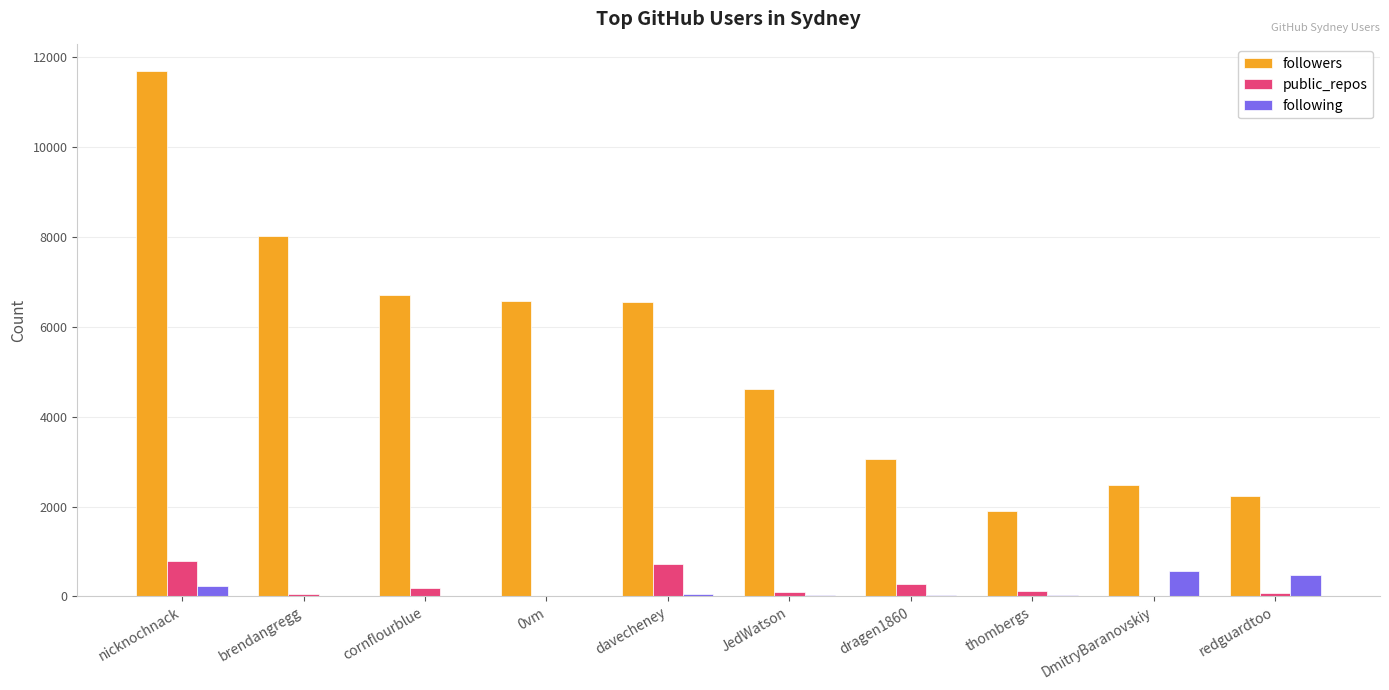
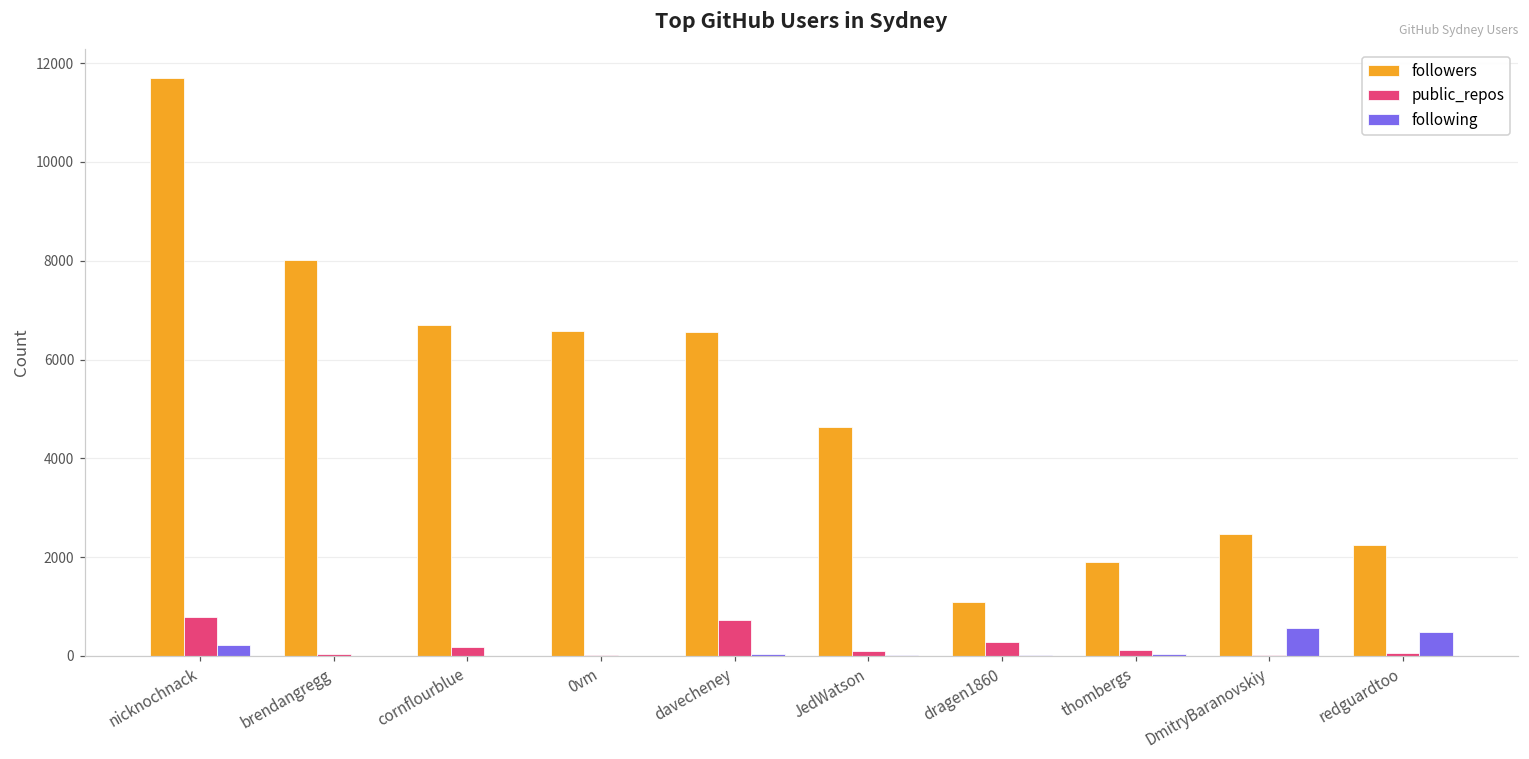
followers, dragen1860: 3100 -> 1100
